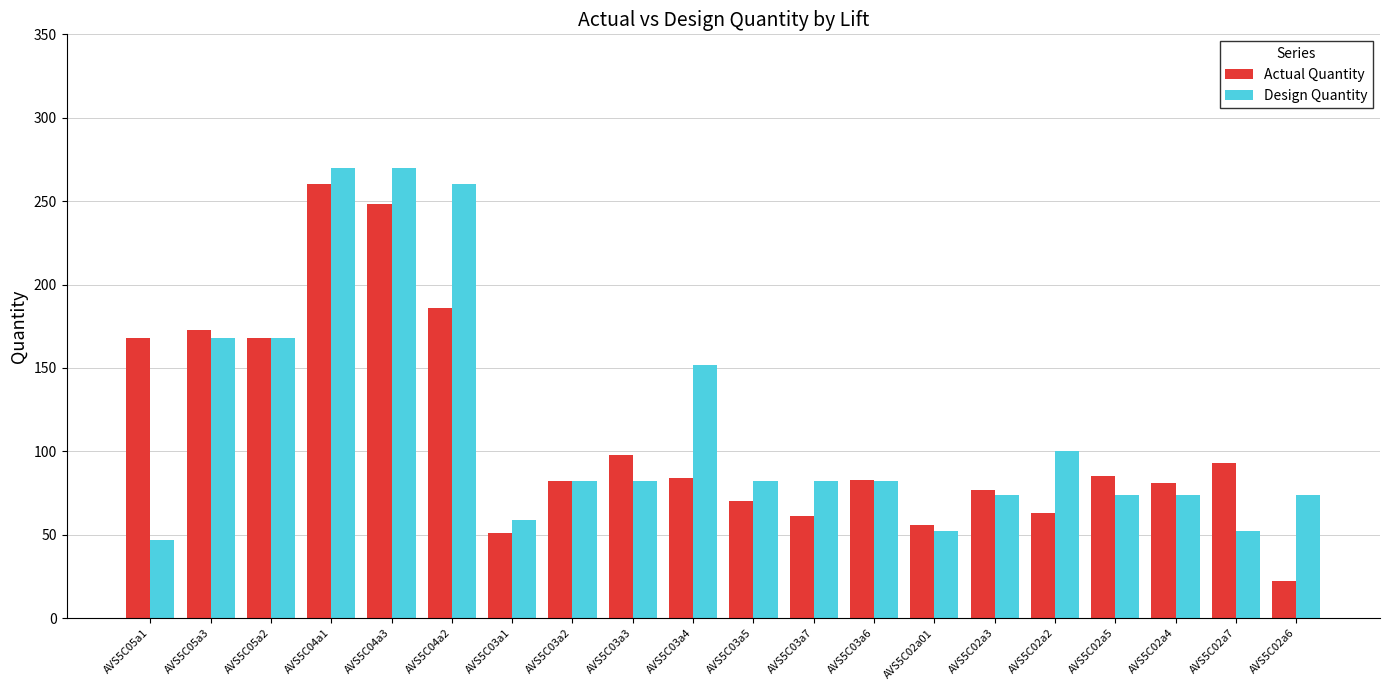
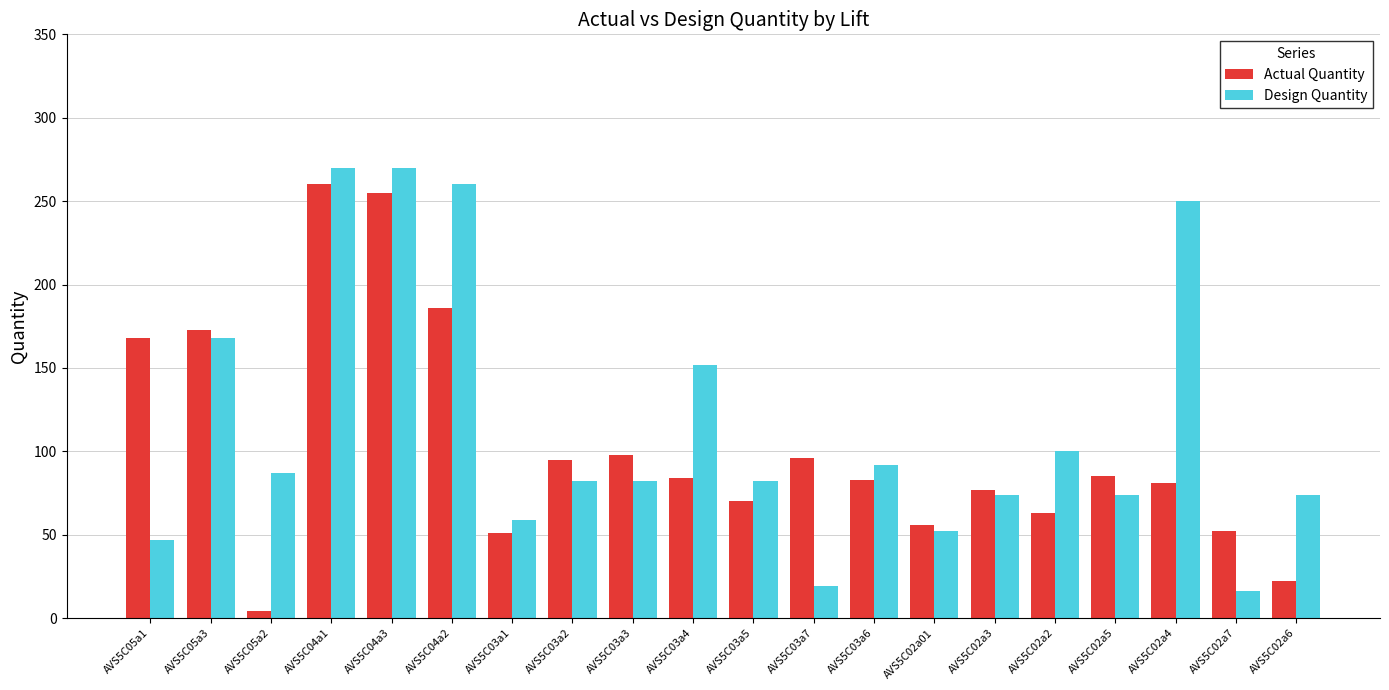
Actual Quantity, AVS5C05a2: 168 -> 4
Design Quantity, AVS5C05a2: 168 -> 87
Actual Quantity, AVS5C04a3: 248 -> 255
Actual Quantity, AVS5C03a2: 82 -> 95
Actual Quantity, AVS5C03a7: 61 -> 96
Design Quantity, AVS5C03a7: 82 -> 19
Design Quantity, AVS5C03a6: 82 -> 92
Design Quantity, AVS5C02a4: 74 -> 250
Actual Quantity, AVS5C02a7: 93 -> 52
Design Quantity, AVS5C02a7: 52 -> 16
